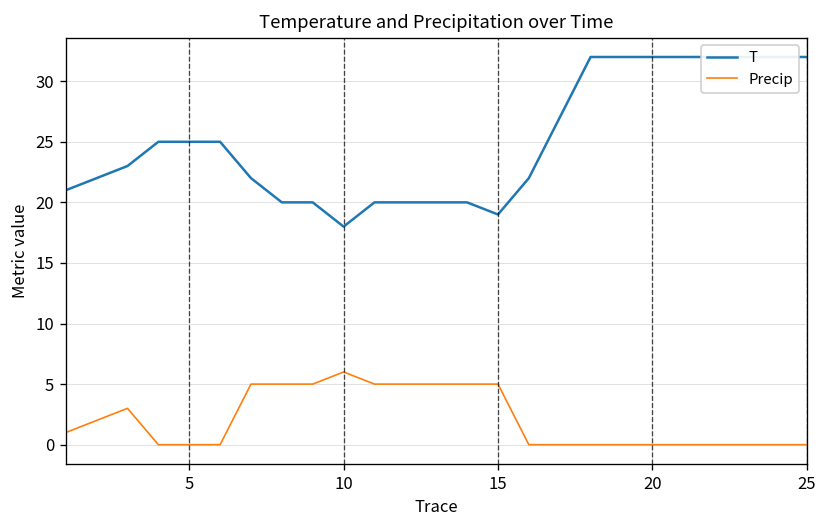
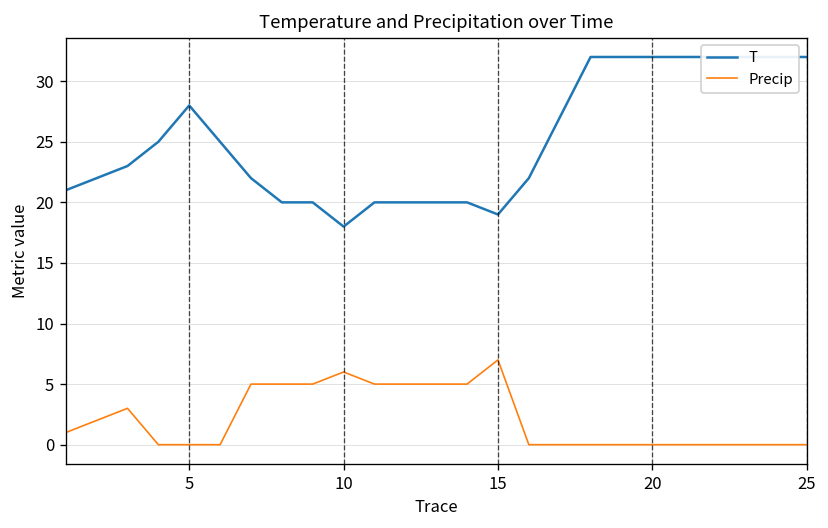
T, 5: 25 -> 28
Precip, 15: 5 -> 7
